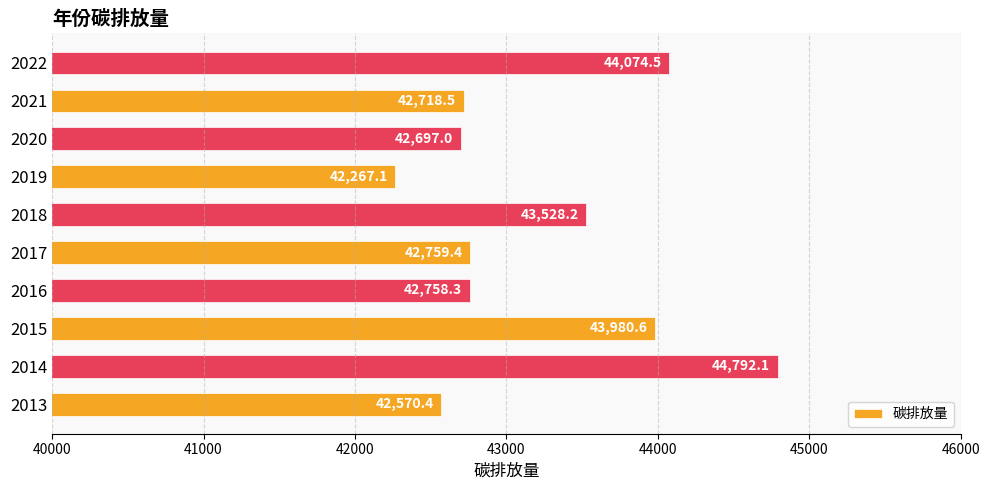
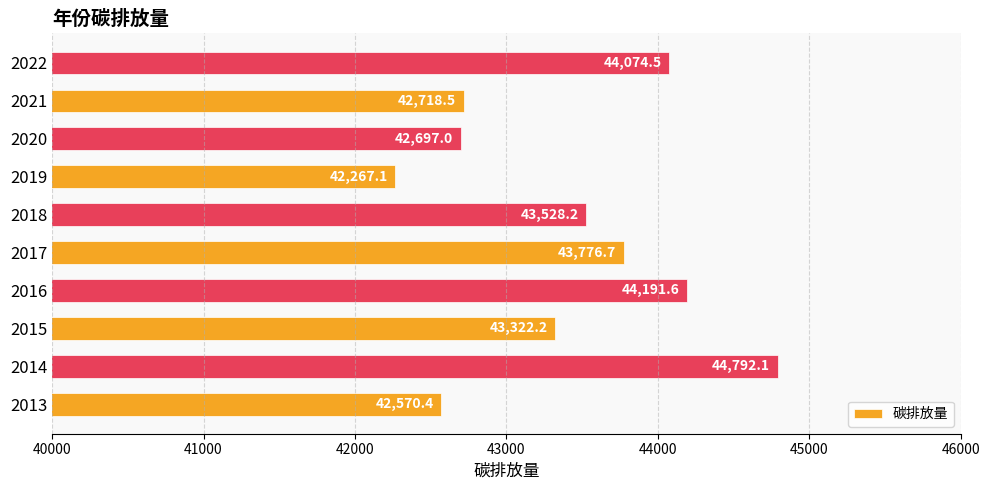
2017: 42,759.4 -> 43,776.7
2016: 42,758.3 -> 44,191.6
2015: 43,980.6 -> 43,322.2
